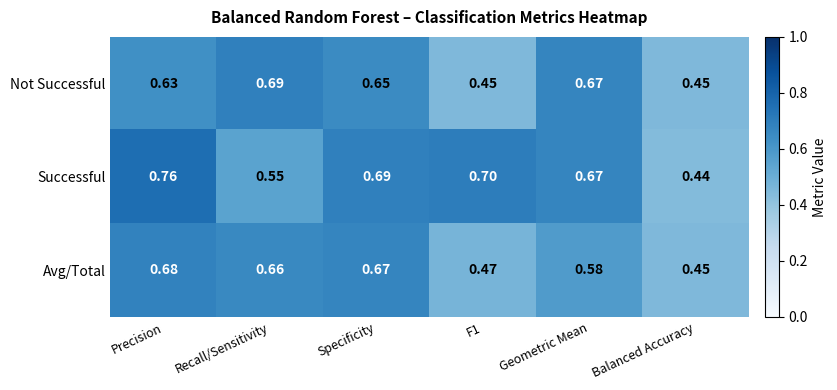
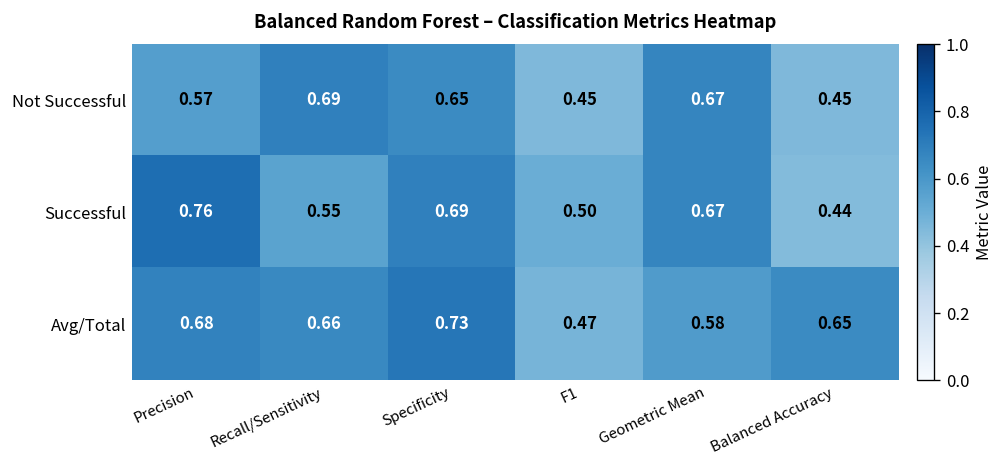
Not Successful, Precision: 0.63 -> 0.57
Successful, F1: 0.70 -> 0.50
Avg/Total, Specificity: 0.67 -> 0.73
Avg/Total, Balanced Accuracy: 0.45 -> 0.65
